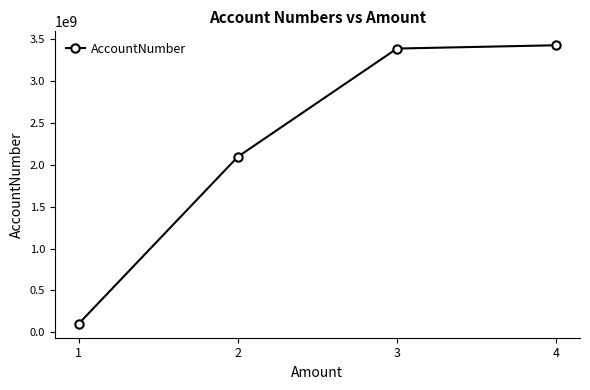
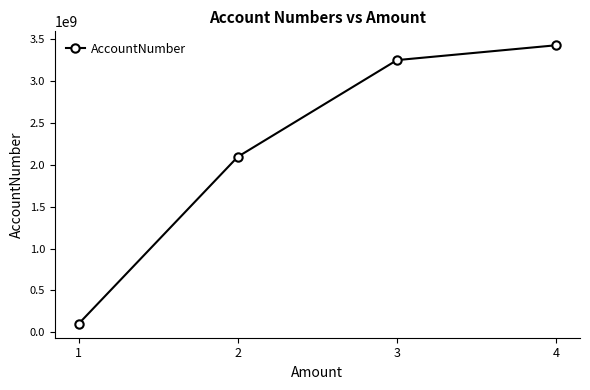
3: 3400000000 -> 3200000000
